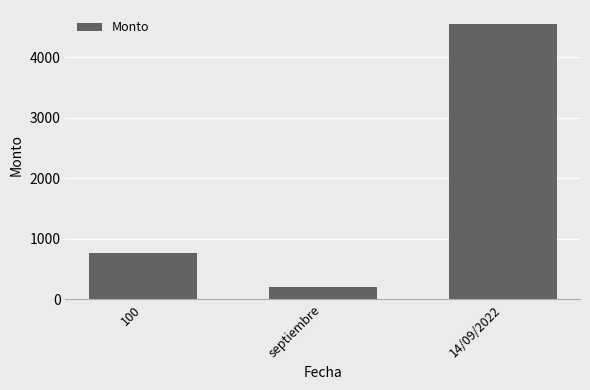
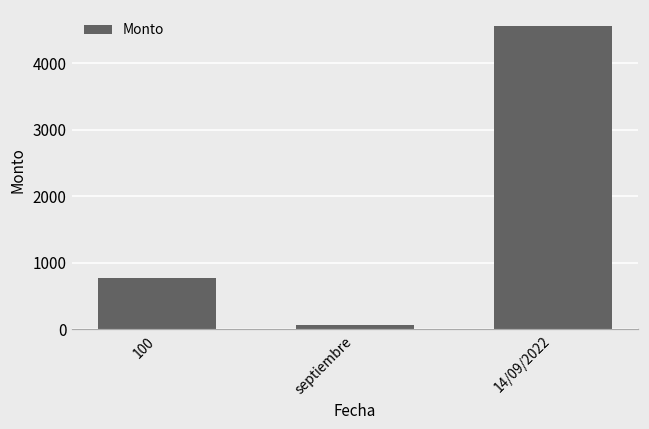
septiembre: 200 -> 100
